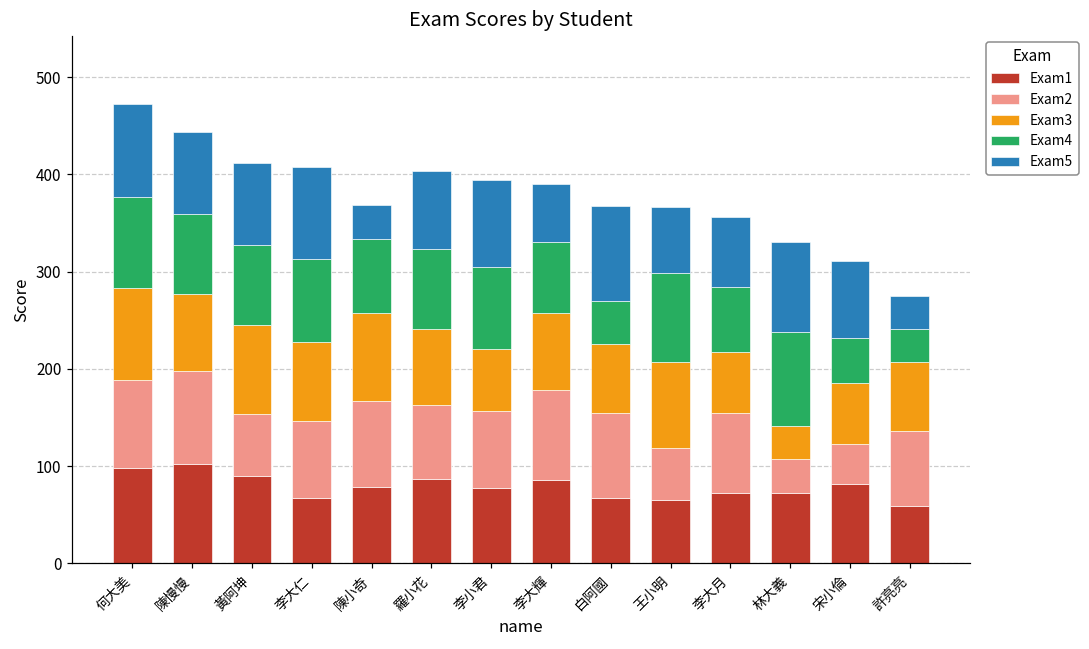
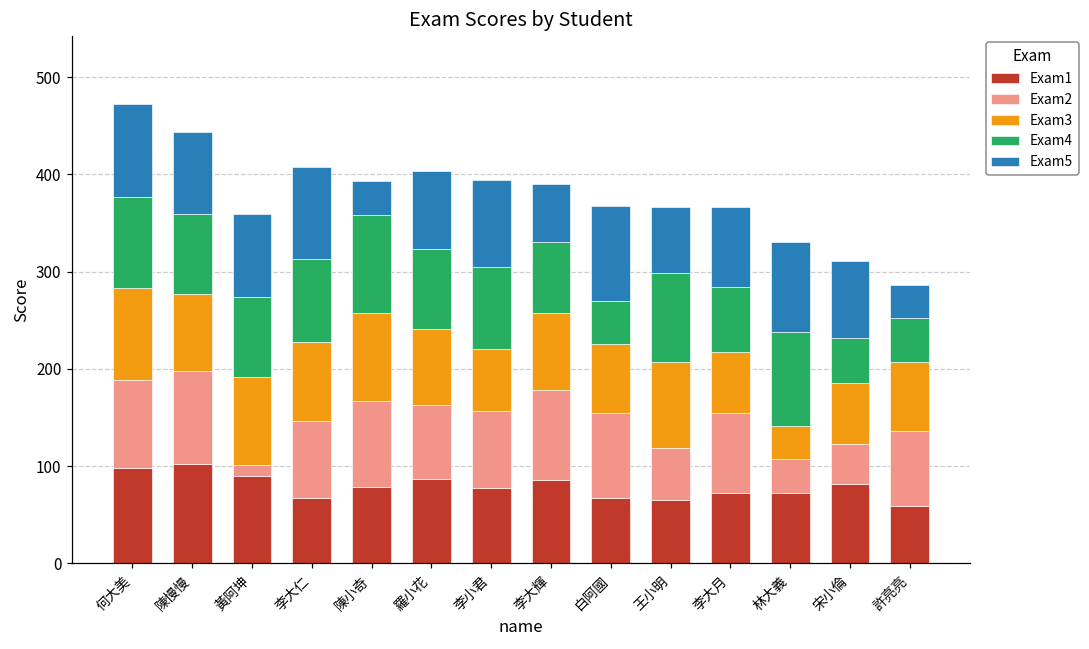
Exam2, 黃阿坤: 60 -> 10
Exam4, 陳小奇: 80 -> 100
Exam5, 李大月: 70 -> 80
Exam4, 許亮亮: 30 -> 50
